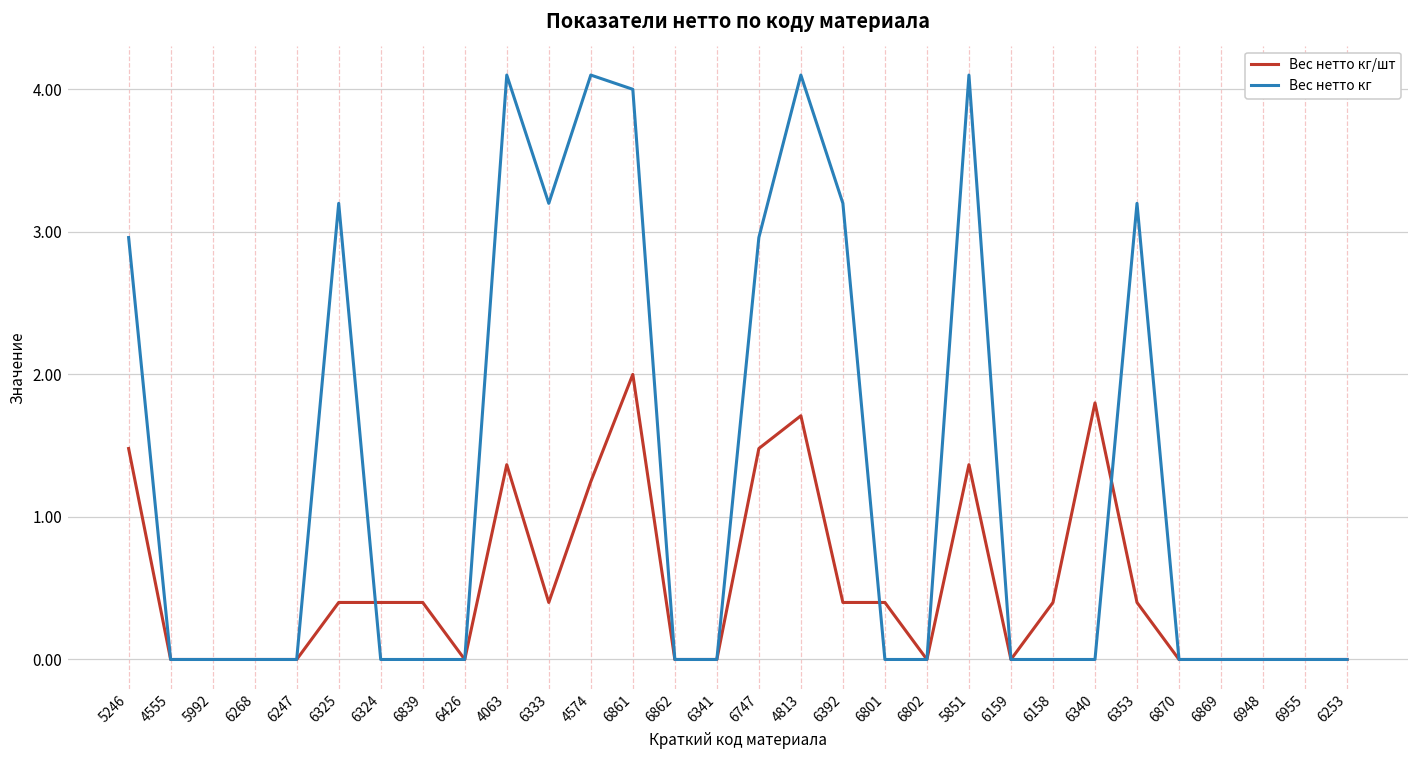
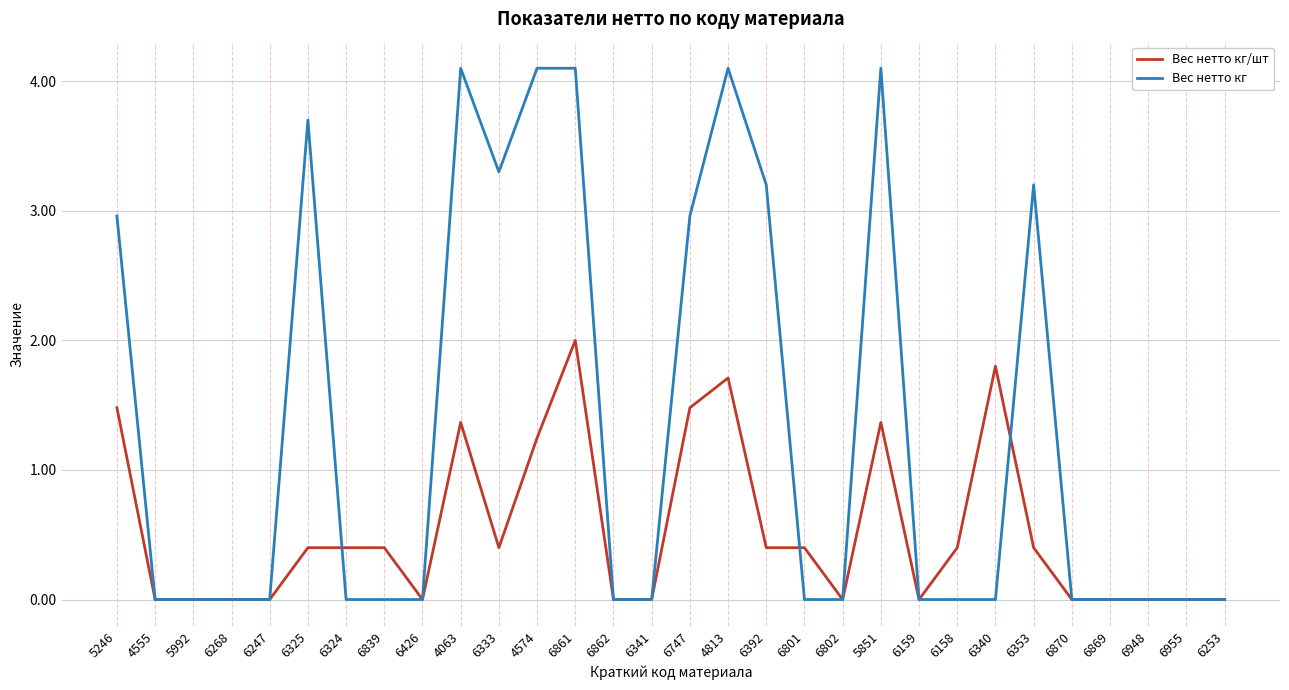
Вес нетто кг, 6325: 3.2 -> 3.7
Вес нетто кг, 6333: 3.2 -> 3.3
Вес нетто кг, 6861: 4.0 -> 4.1
